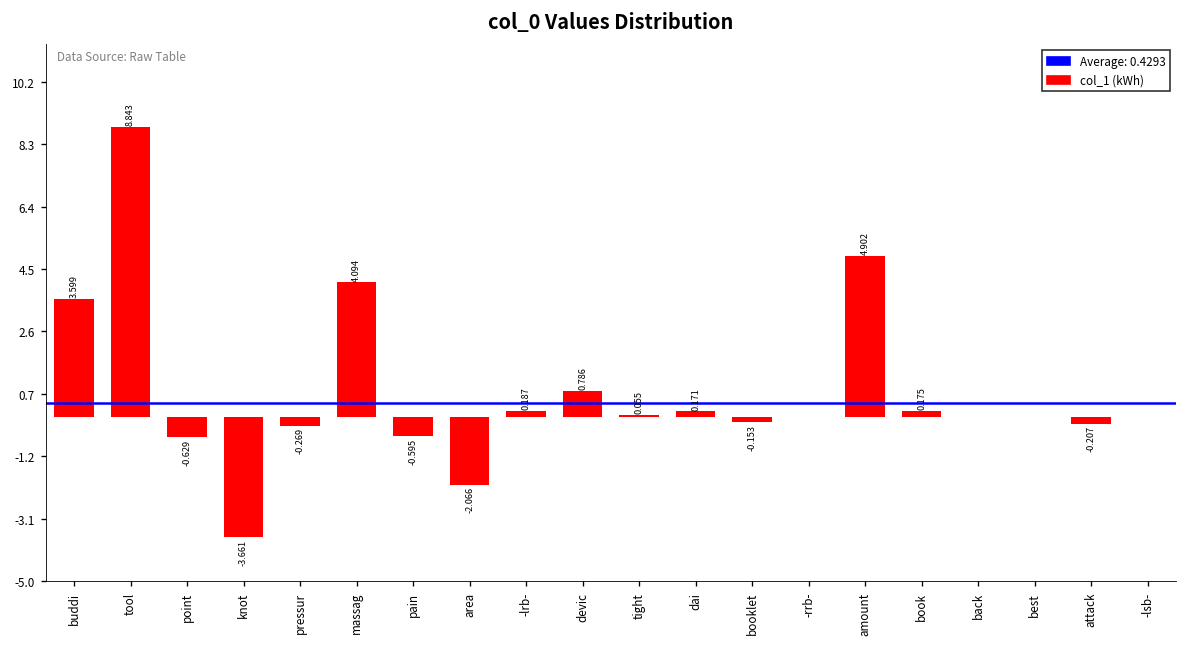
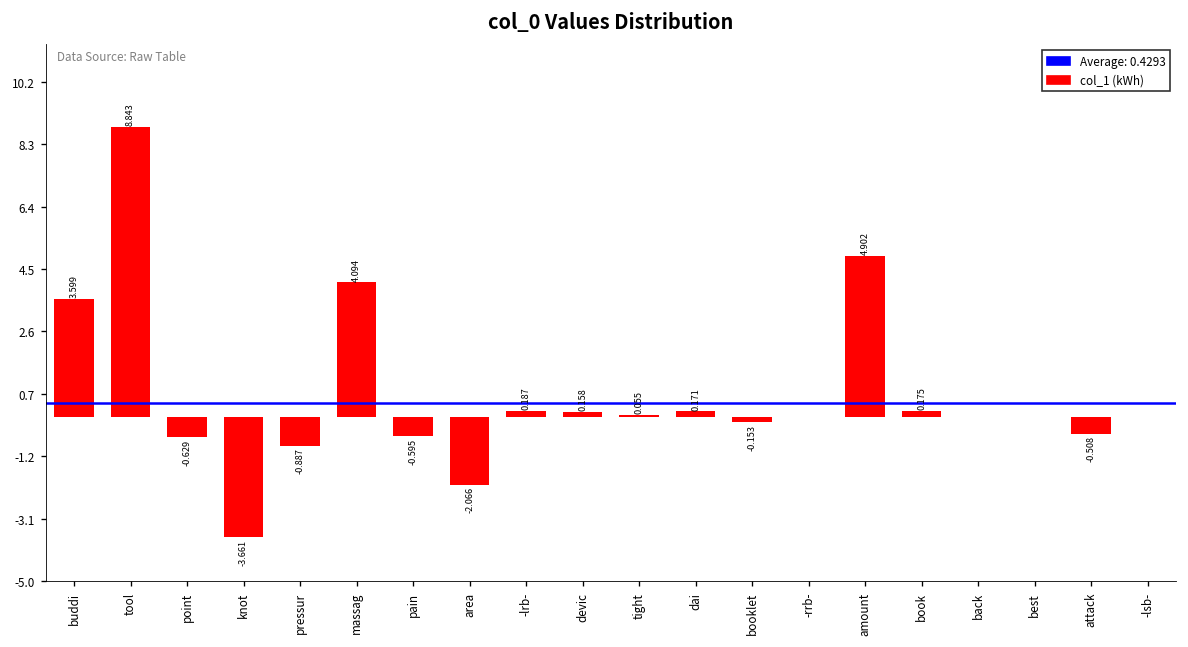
pressur: -0.269 -> -0.887
devic: 0.786 -> 0.158
attack: -0.207 -> -0.508
